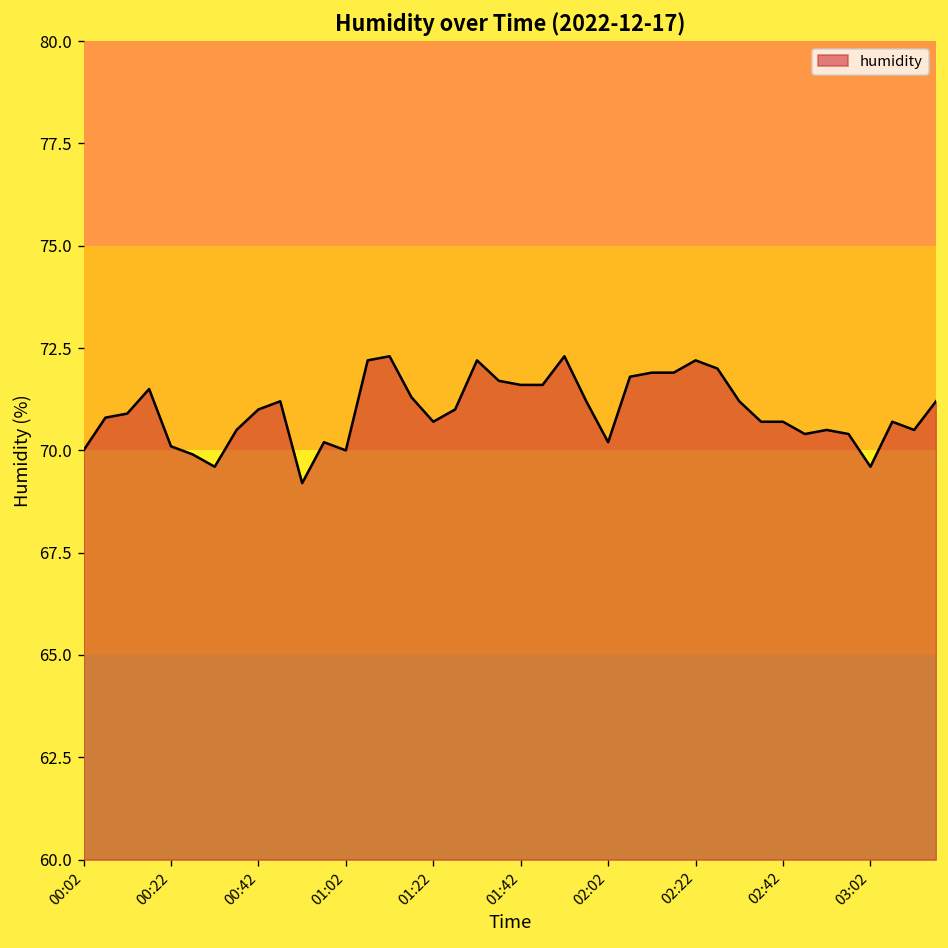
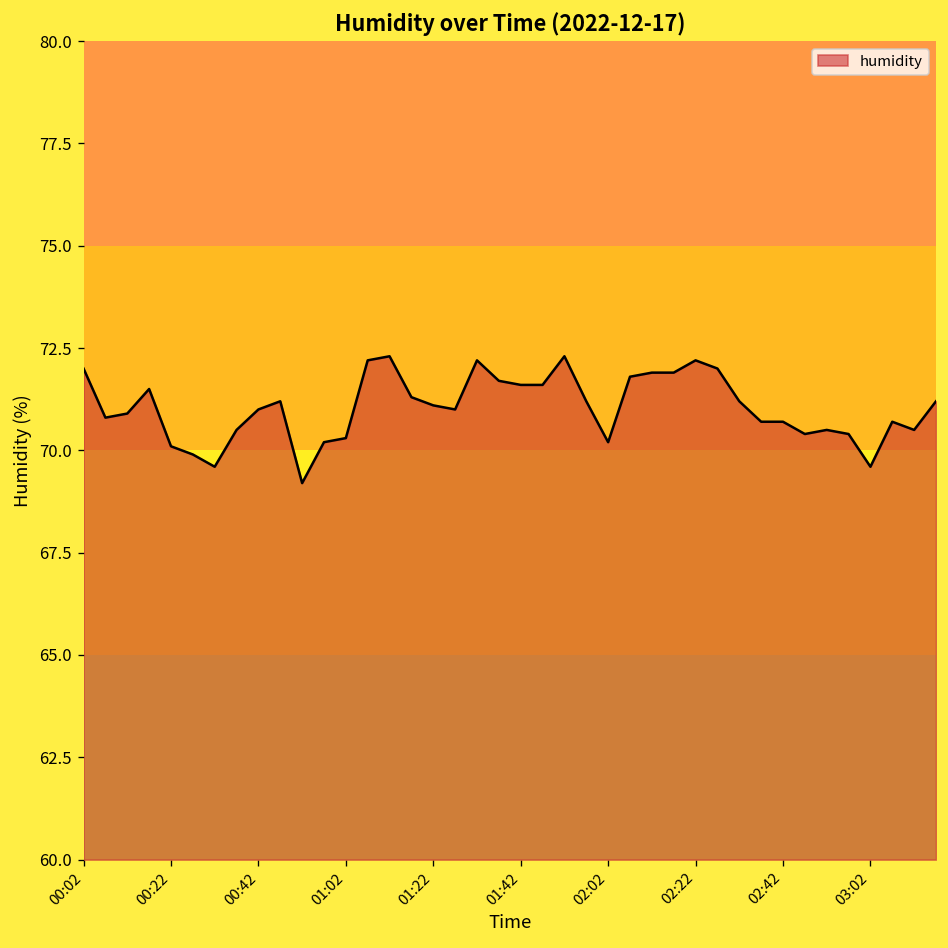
00:02: 70 -> 72
01:02: 70.0 -> 70.3
01:22: 70.7 -> 71.1
